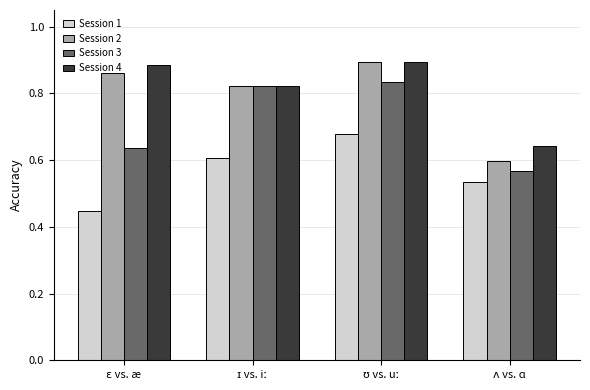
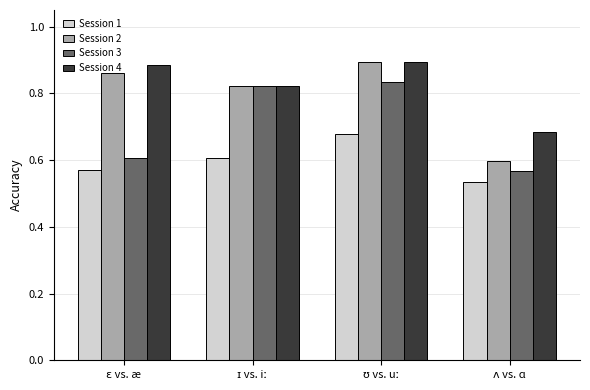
Session 1, ɛ vs. æ: 0.45 -> 0.57
Session 3, ɛ vs. æ: 0.64 -> 0.61
Session 4, ʌ vs. ɑ: 0.64 -> 0.68
